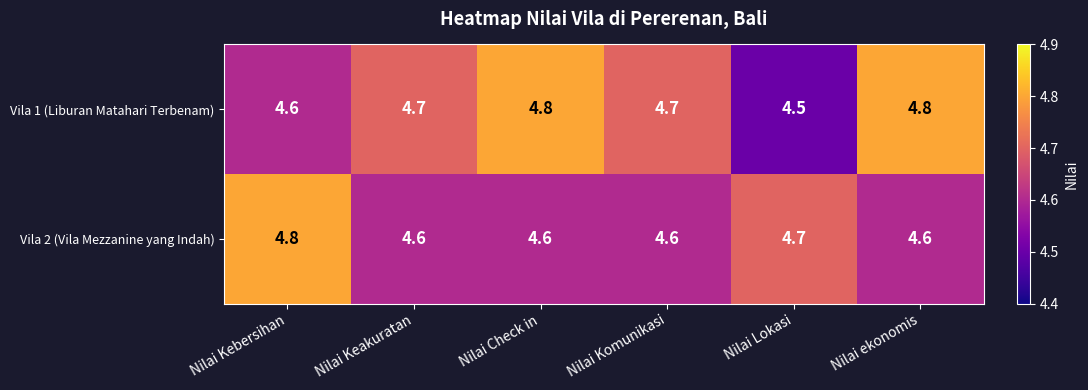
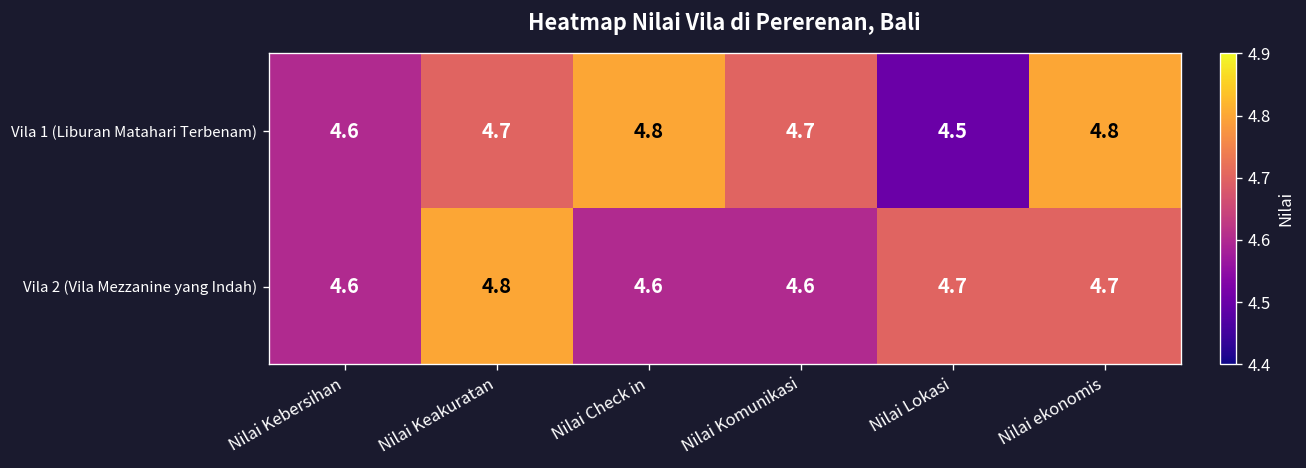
Vila 2 (Vila Mezzanine yang Indah), Nilai Kebersihan: 4.8 -> 4.6
Vila 2 (Vila Mezzanine yang Indah), Nilai Keakuratan: 4.6 -> 4.8
Vila 2 (Vila Mezzanine yang Indah), Nilai ekonomis: 4.6 -> 4.7
